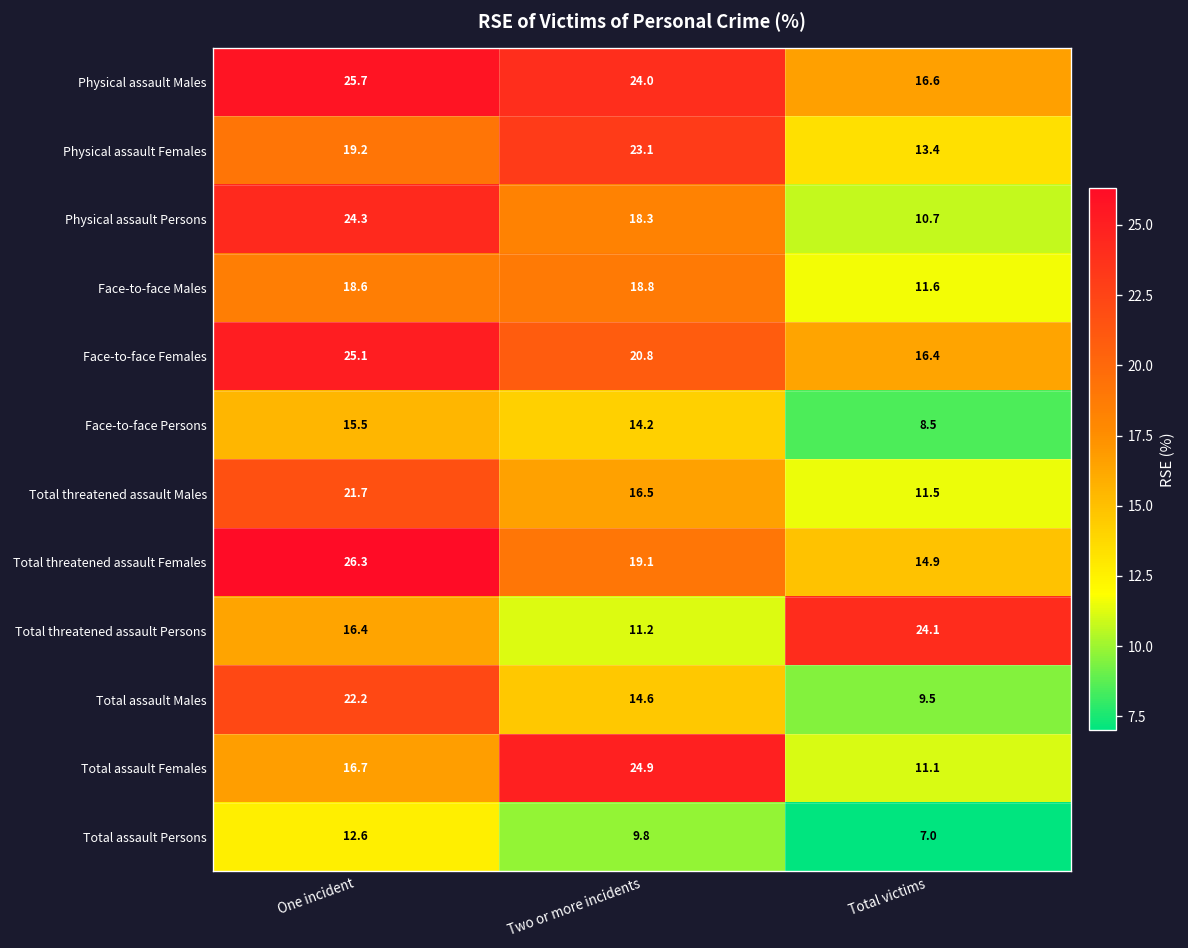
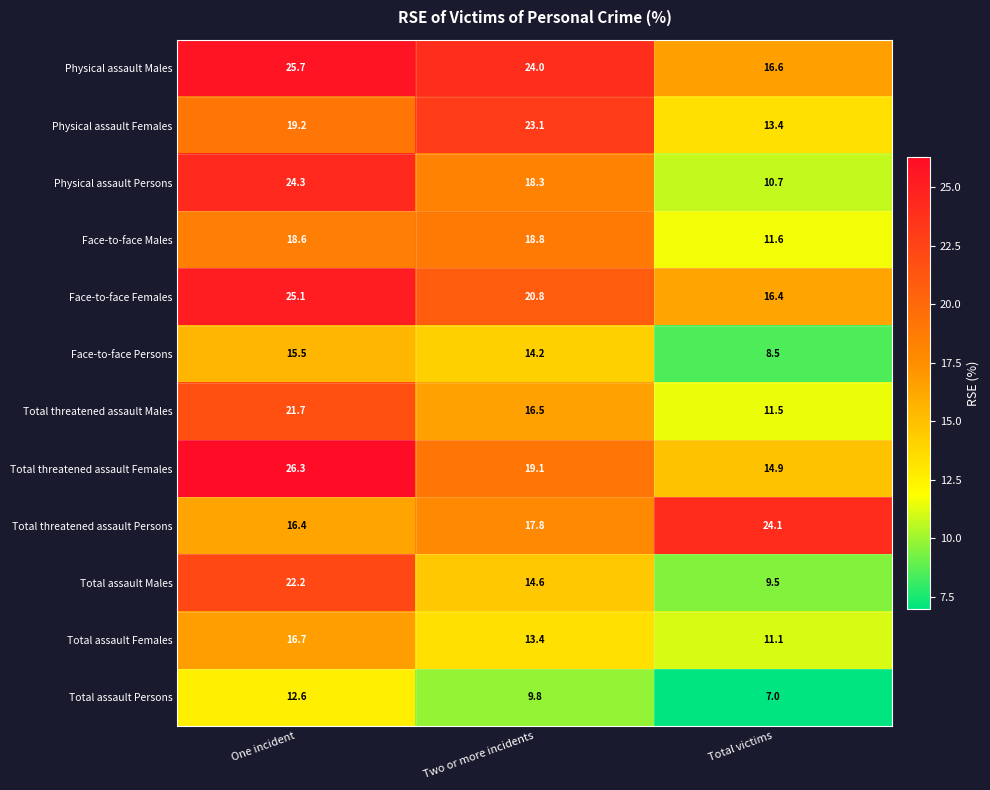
Total threatened assault Persons, Two or more incidents: 11.2 -> 17.8
Total assault Females, Two or more incidents: 24.9 -> 13.4
